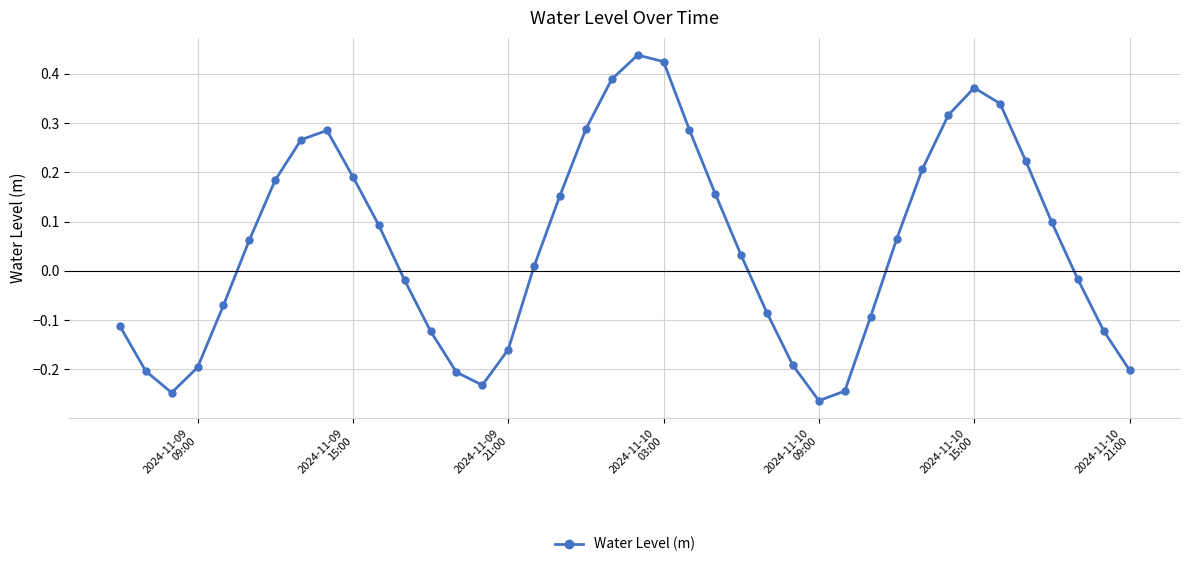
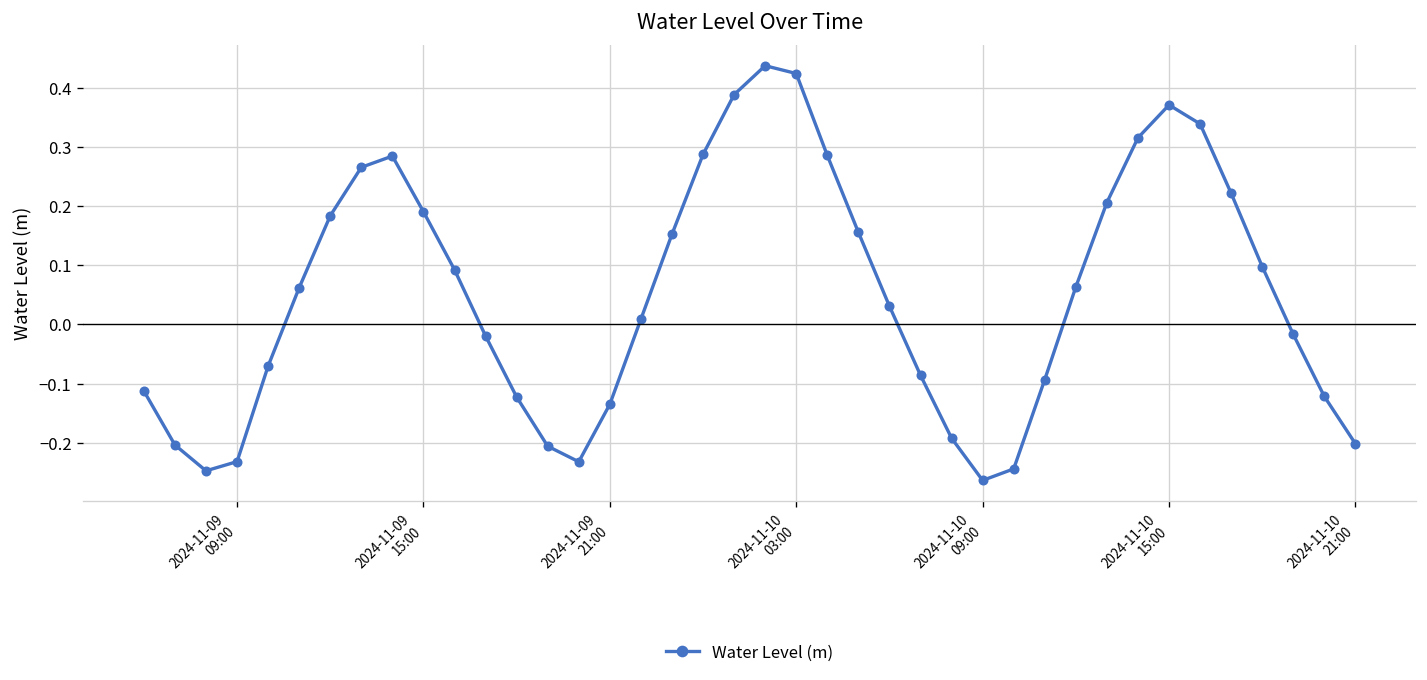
2024-11-09 09:00: -0.20 -> -0.23
2024-11-09 21:00: -0.16 -> -0.14
